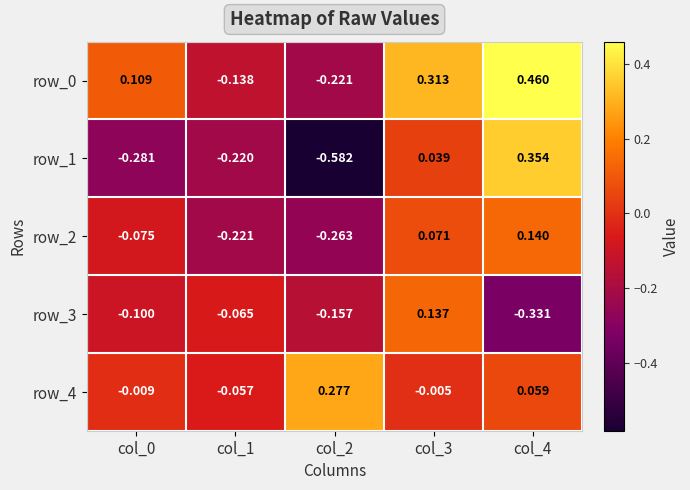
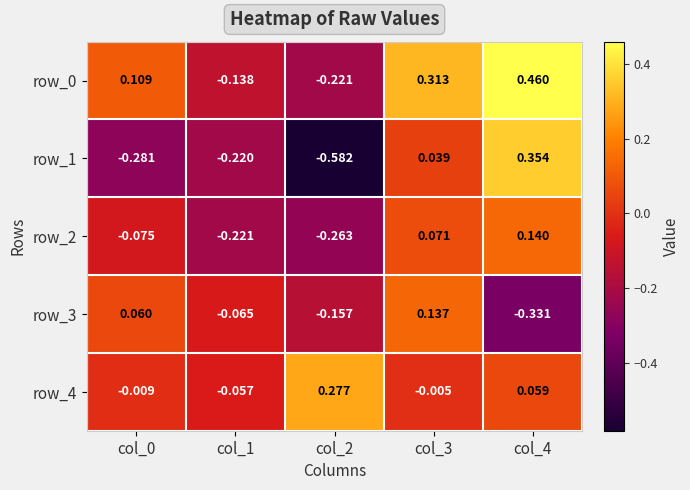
row_3, col_0: -0.100 -> 0.060
